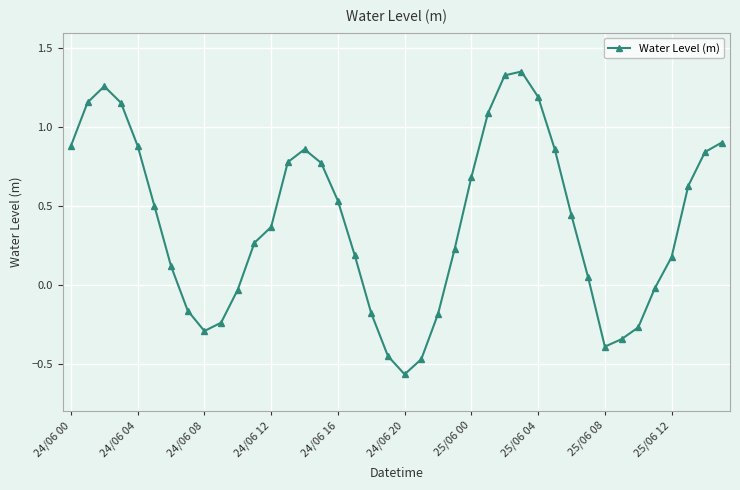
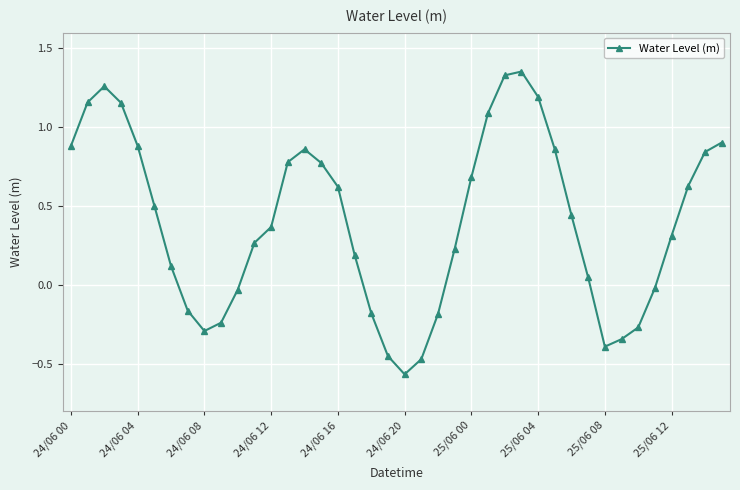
24/06 16: 0.53 -> 0.62
25/06 12: 0.18 -> 0.31
